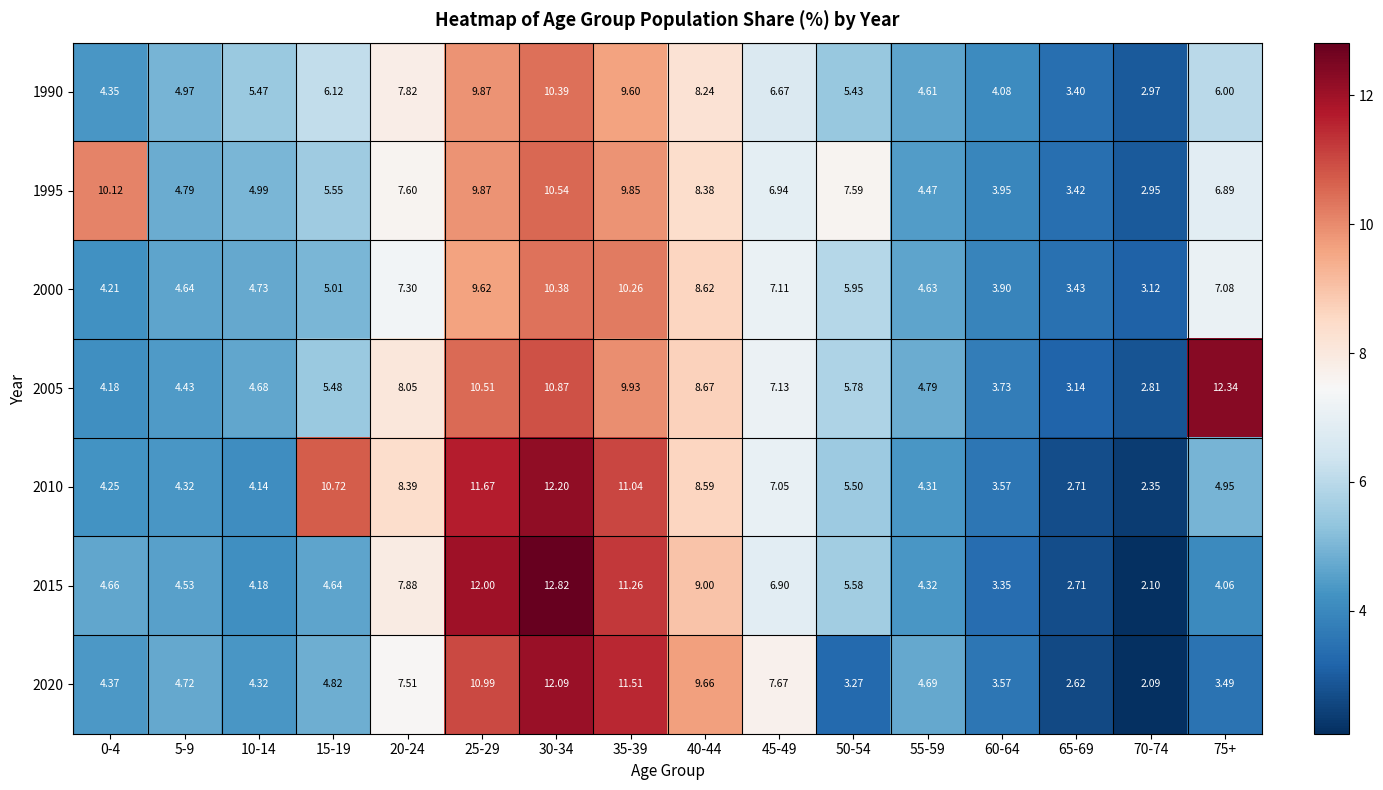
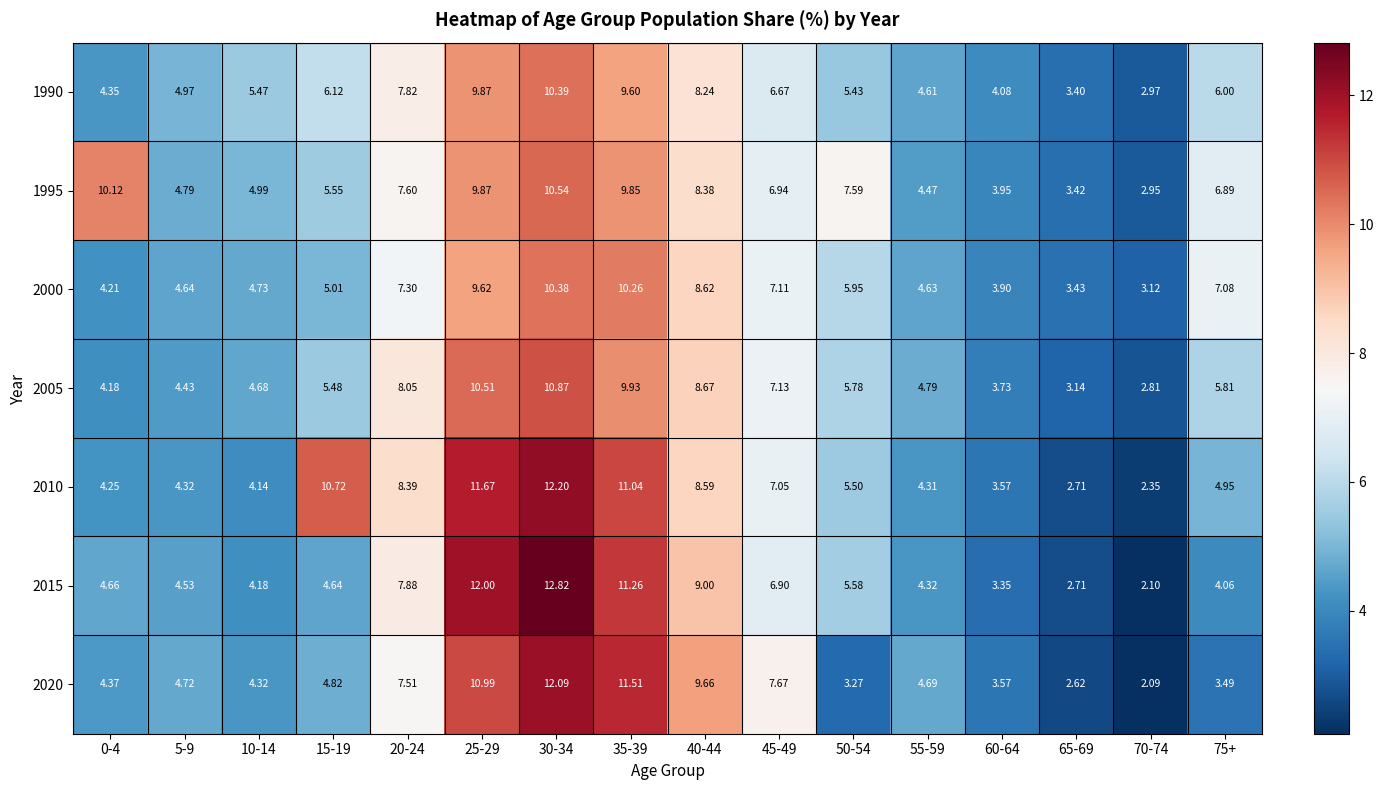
2005, 75+: 12.34 -> 5.81
